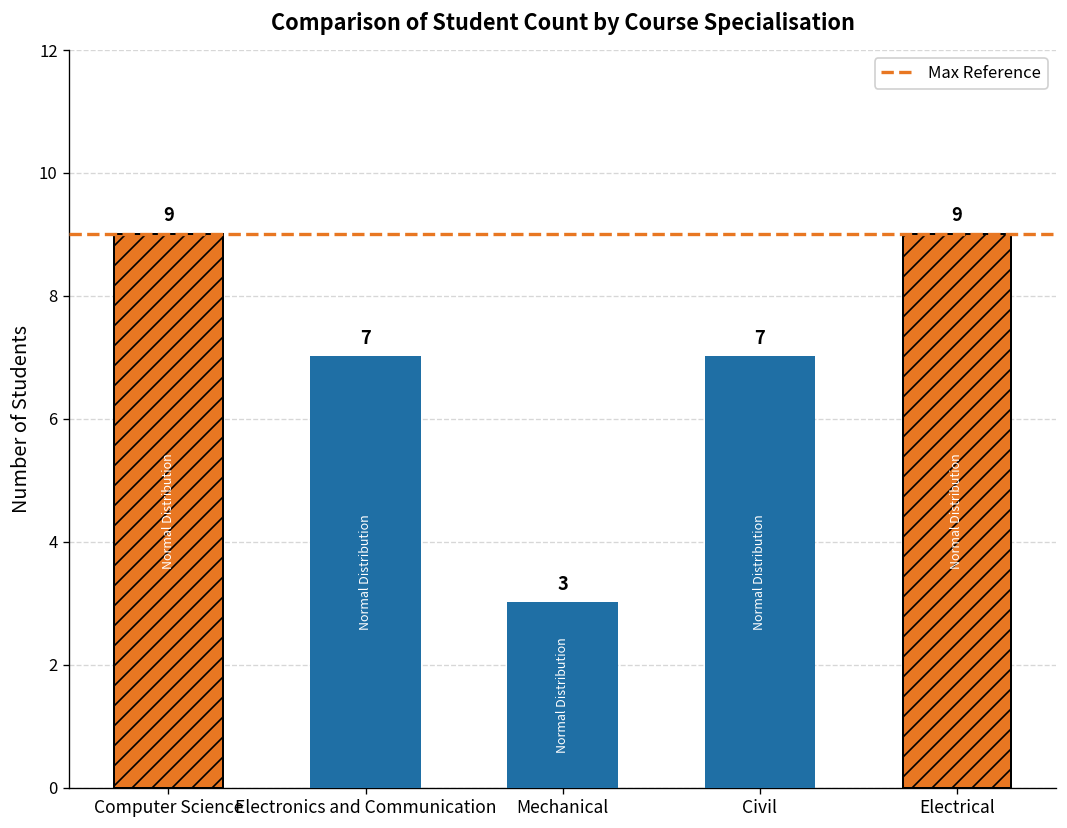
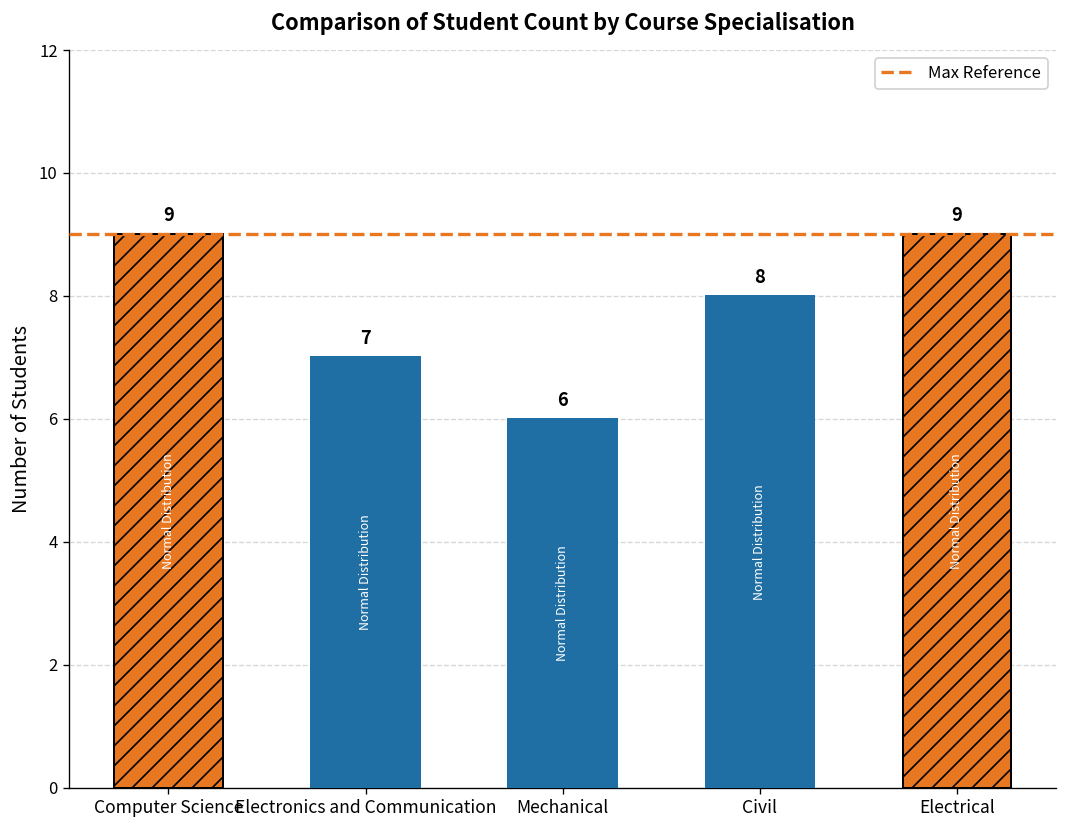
Mechanical: 3 -> 6
Civil: 7 -> 8
